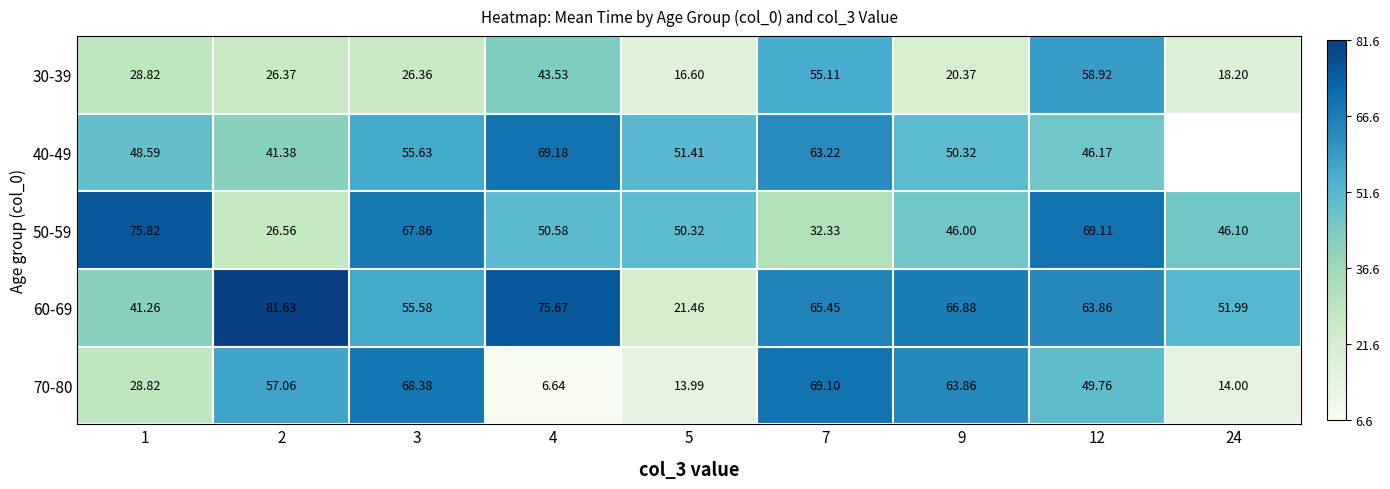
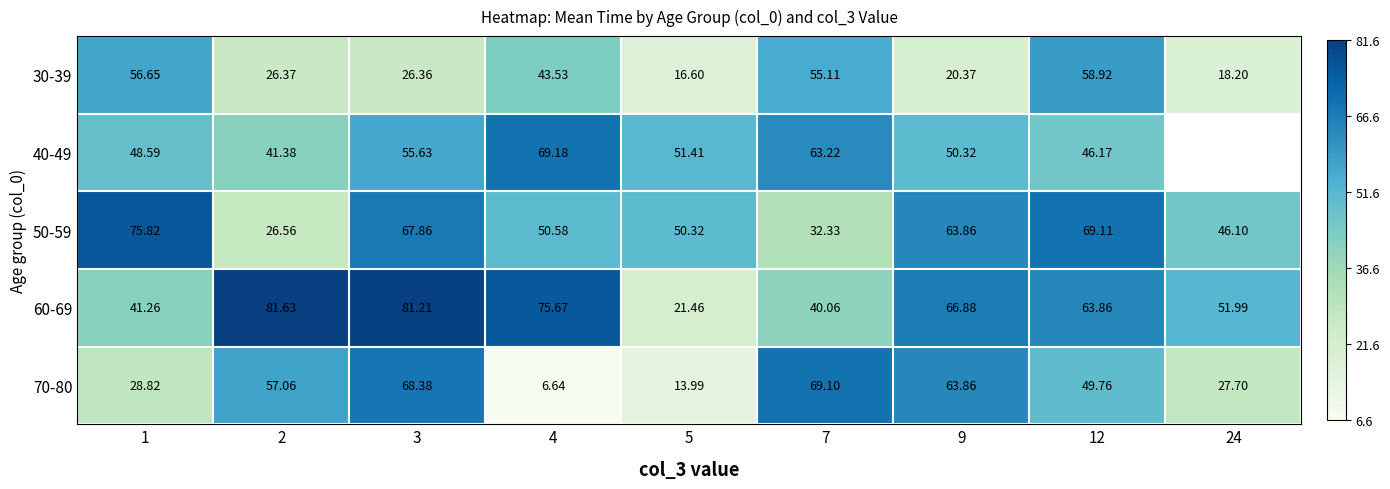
30-39, 1: 28.82 -> 56.65
50-59, 9: 46.00 -> 63.86
60-69, 3: 55.58 -> 81.21
60-69, 7: 65.45 -> 40.06
70-80, 24: 14.00 -> 27.70
